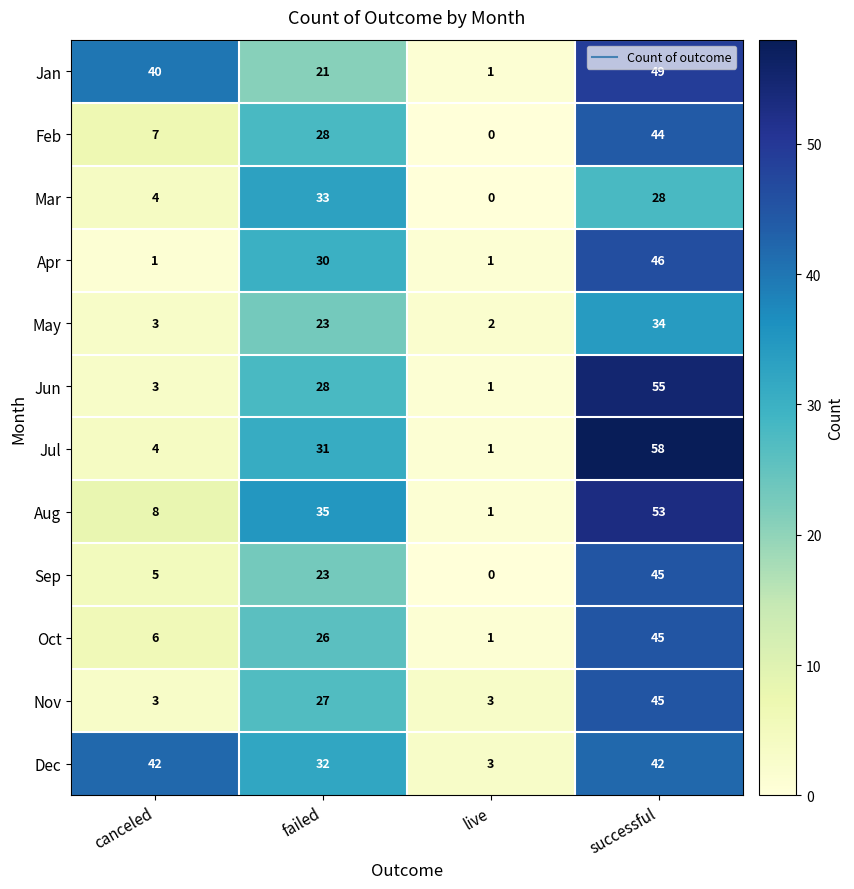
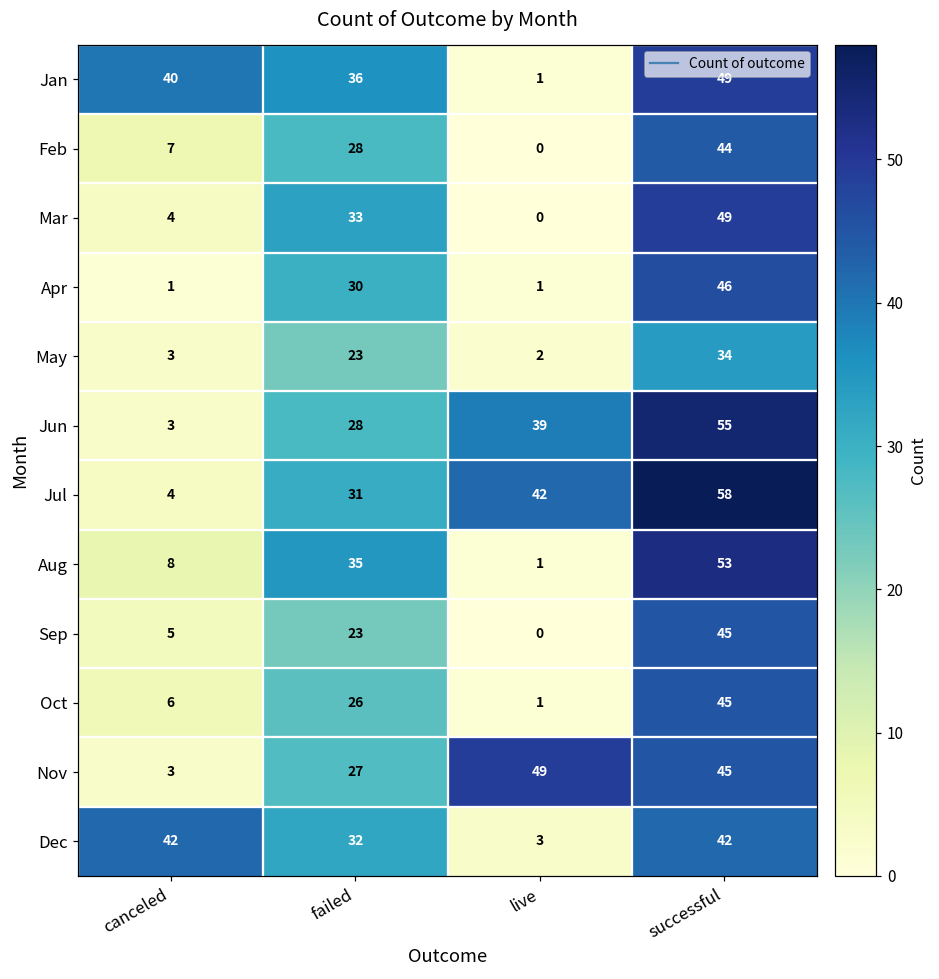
Jan, failed: 21 -> 36
Mar, successful: 28 -> 49
Jun, live: 1 -> 39
Jul, live: 1 -> 42
Nov, live: 3 -> 49
